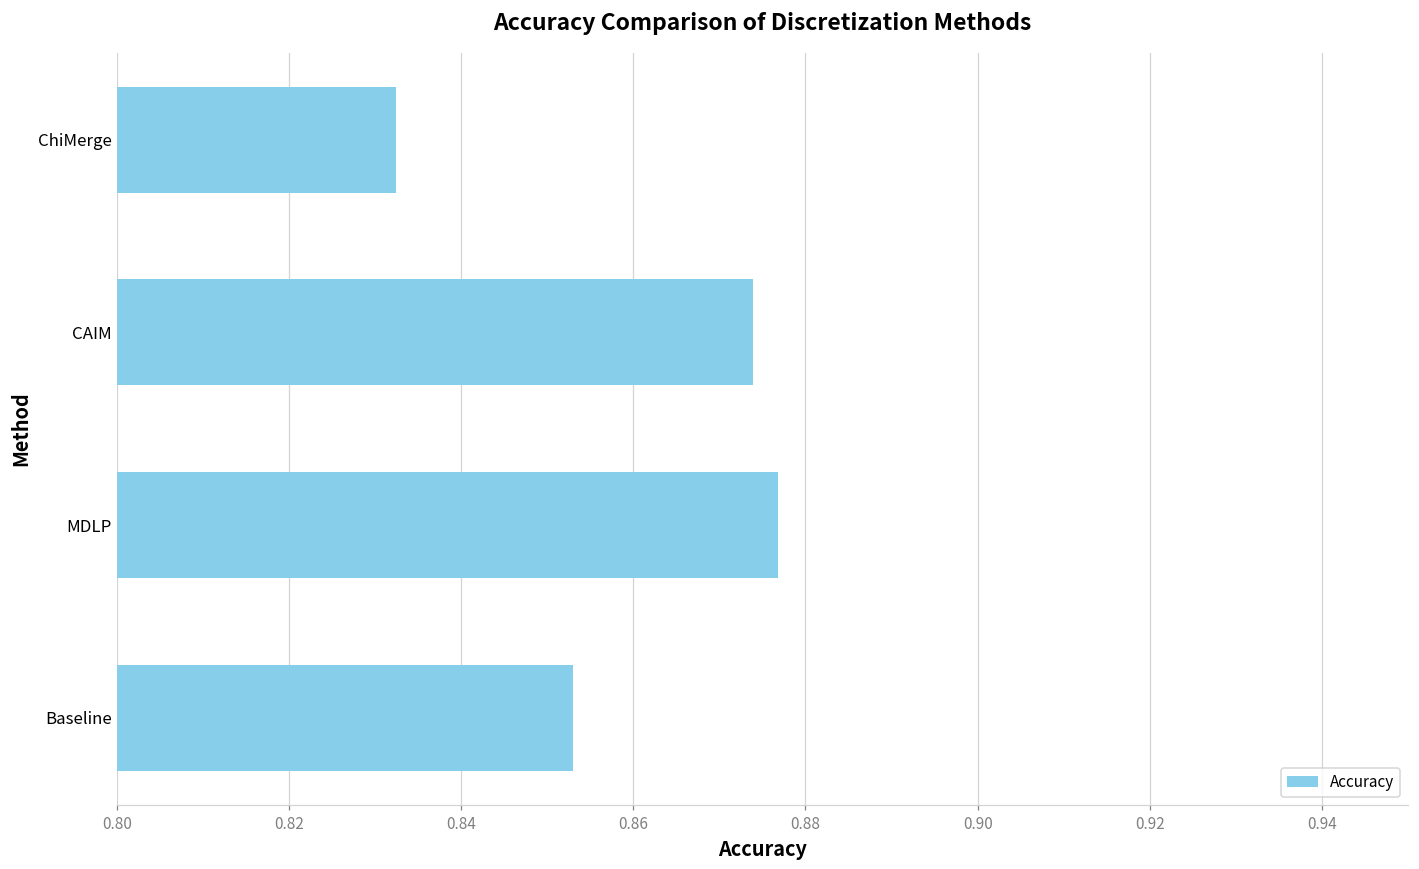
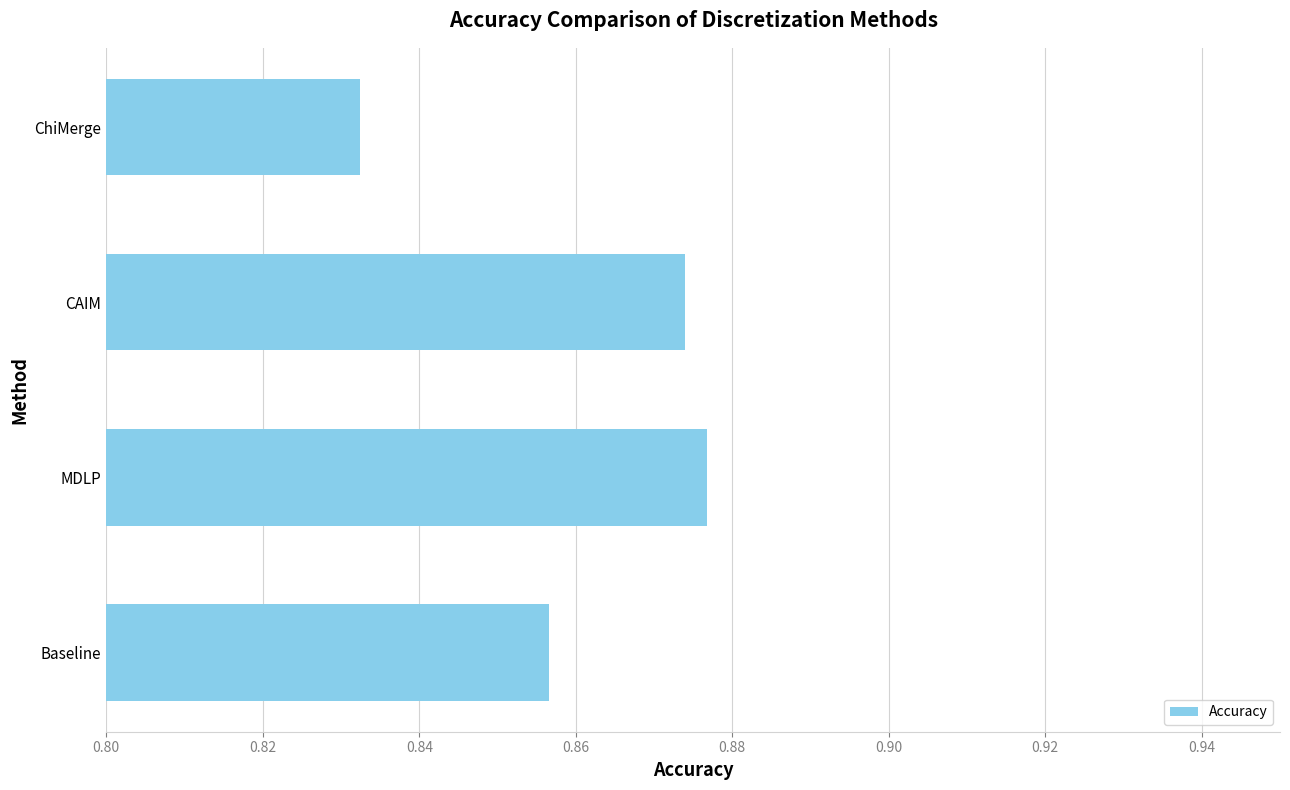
Baseline: 0.853 -> 0.857
